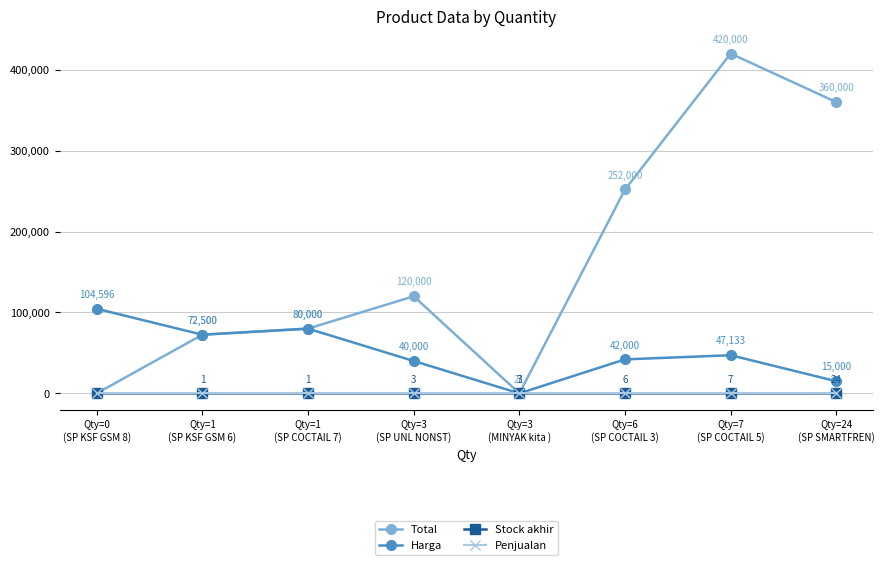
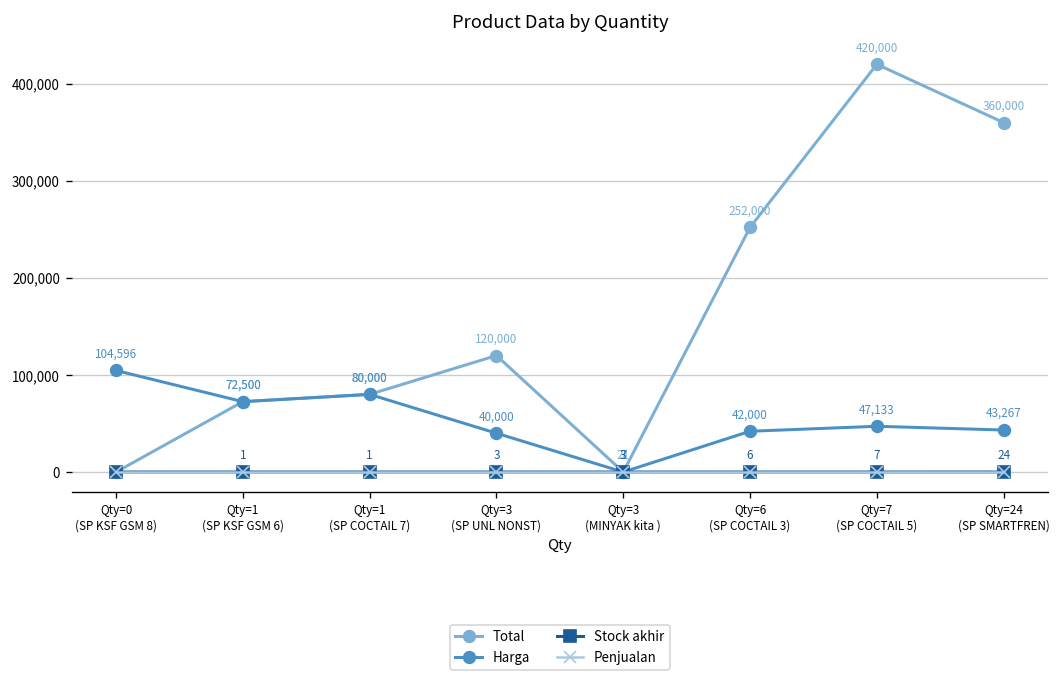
Harga, Qty=24 (SP SMARTFREN): 15,000 -> 43,267
